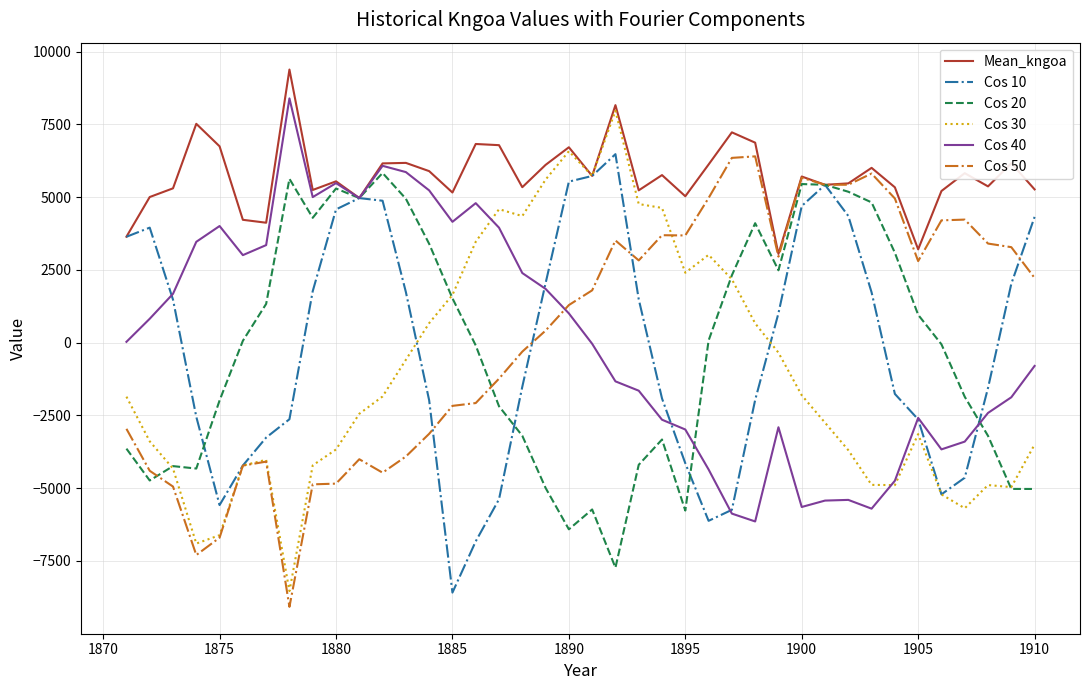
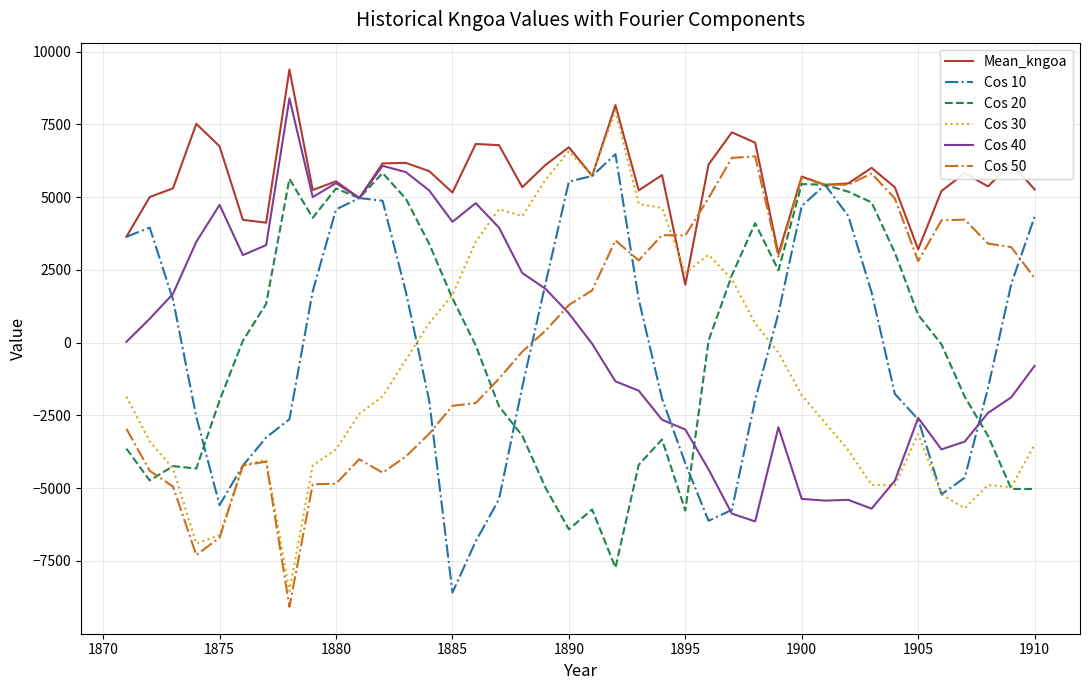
Cos 40, 1875: 4000 -> 4700
Mean_kngoa, 1895: 5000 -> 2000
Cos 40, 1900: -5600 -> -5400
